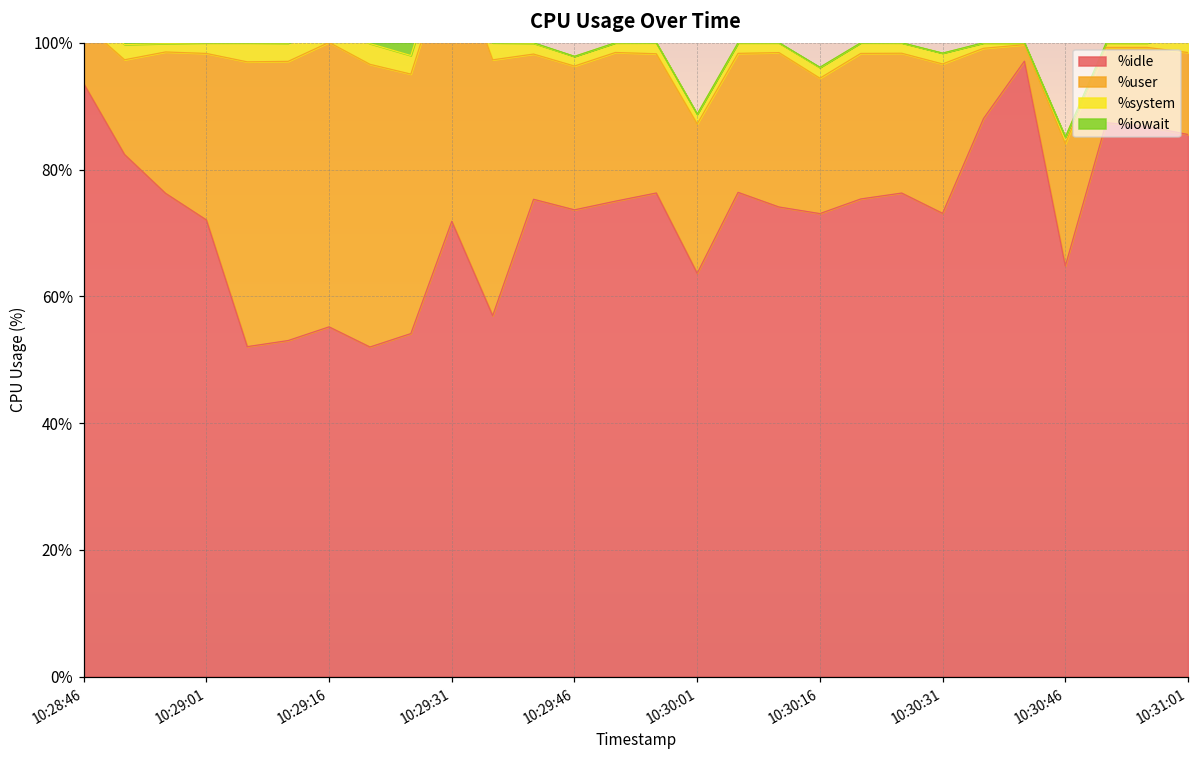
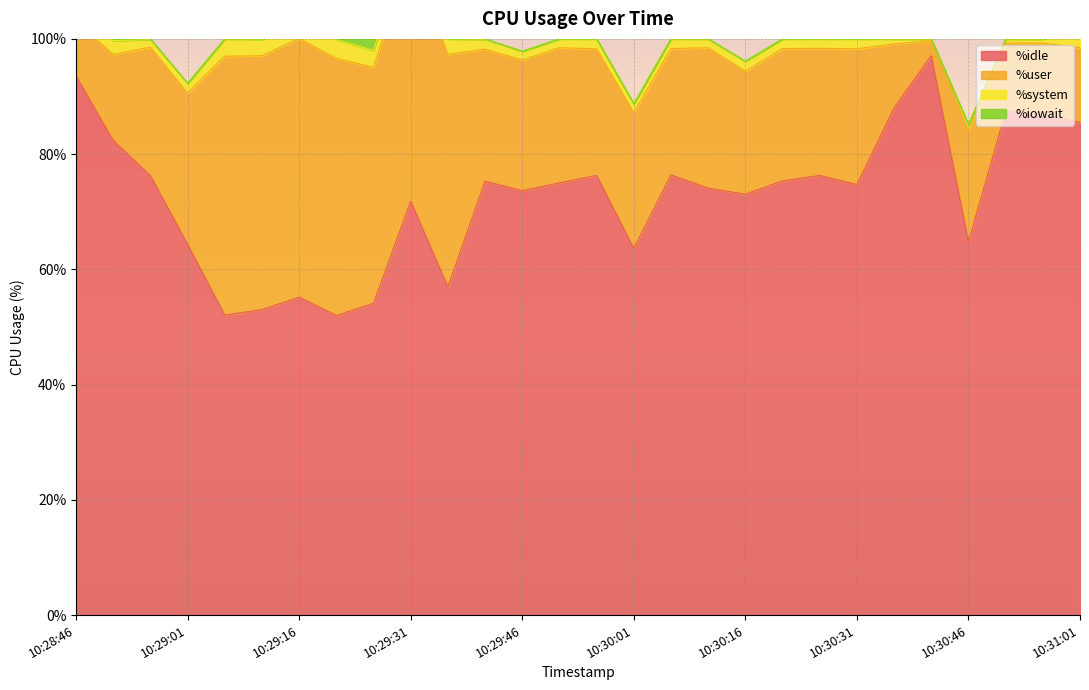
%idle, 10:29:01: 72% -> 64%
%idle, 10:30:31: 73% -> 75%
